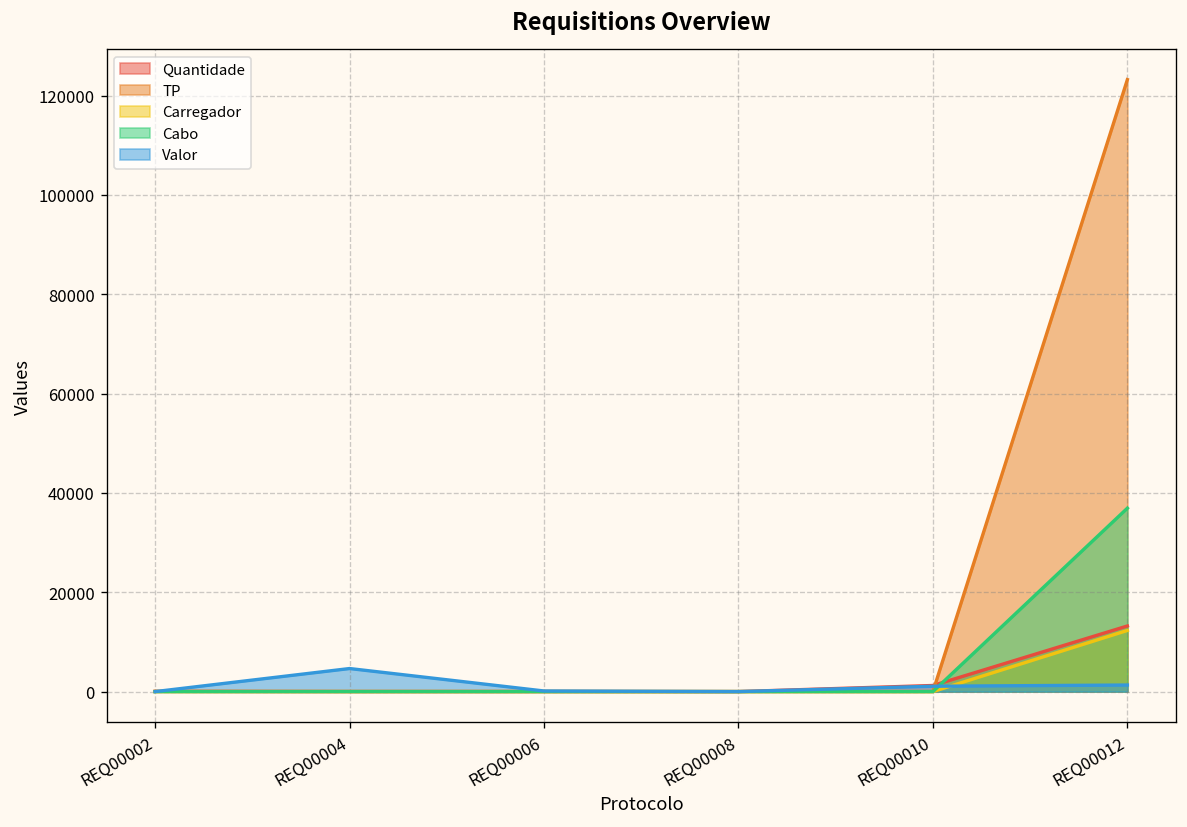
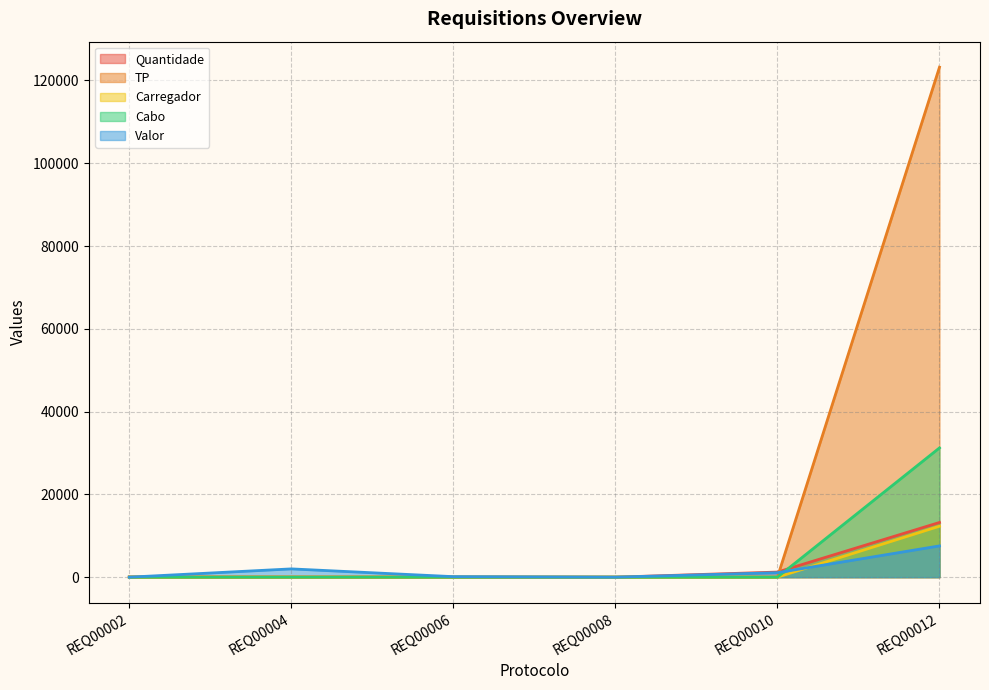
Valor, REQ00004: 5000 -> 2000
Cabo, REQ00012: 37000 -> 31000
Valor, REQ00012: 1000 -> 8000
